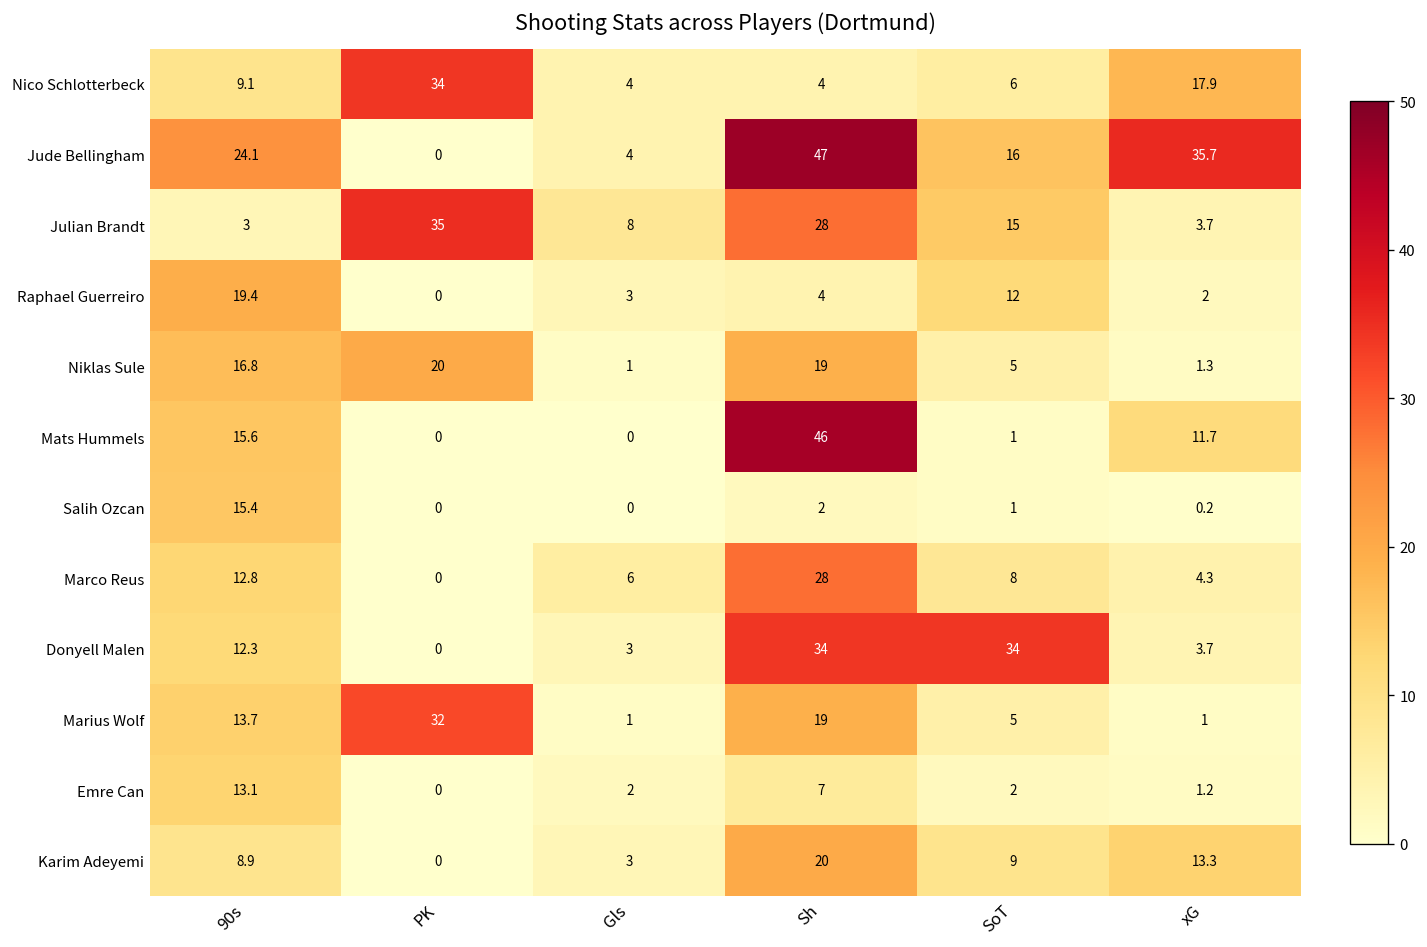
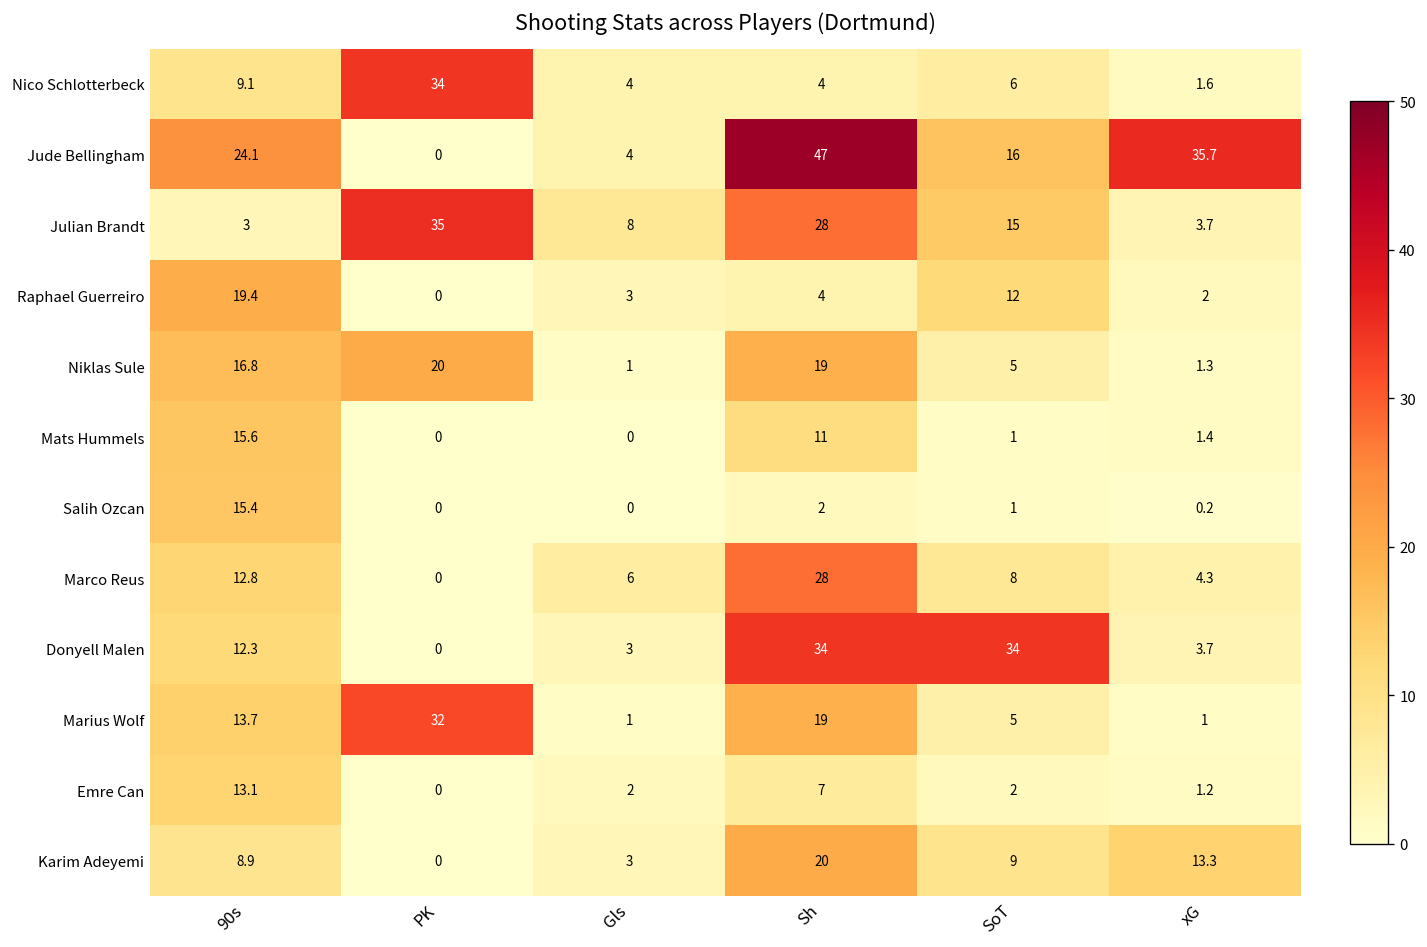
Nico Schlotterbeck, xG: 17.9 -> 1.6
Mats Hummels, Sh: 46 -> 11
Mats Hummels, xG: 11.7 -> 1.4
